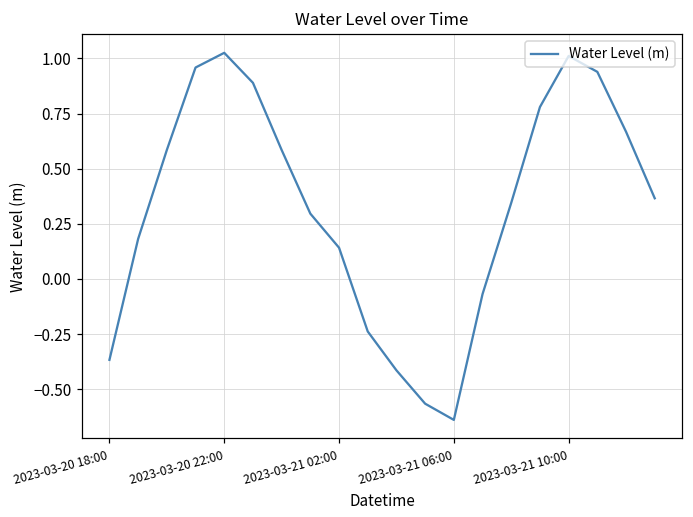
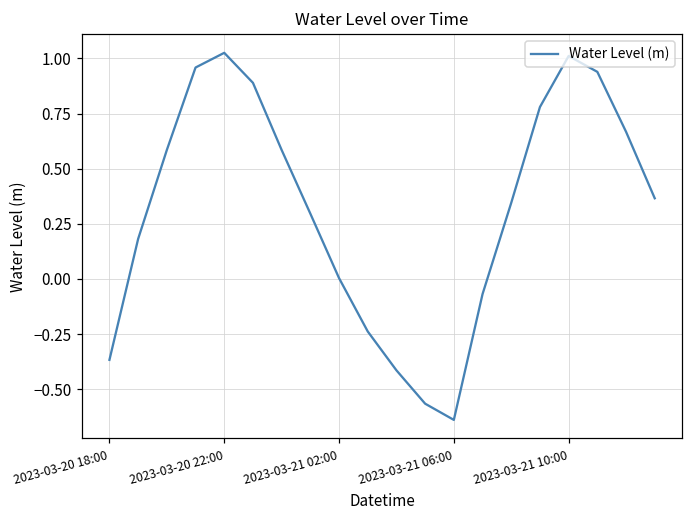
2023-03-21 02:00: 0.14 -> 0.00
